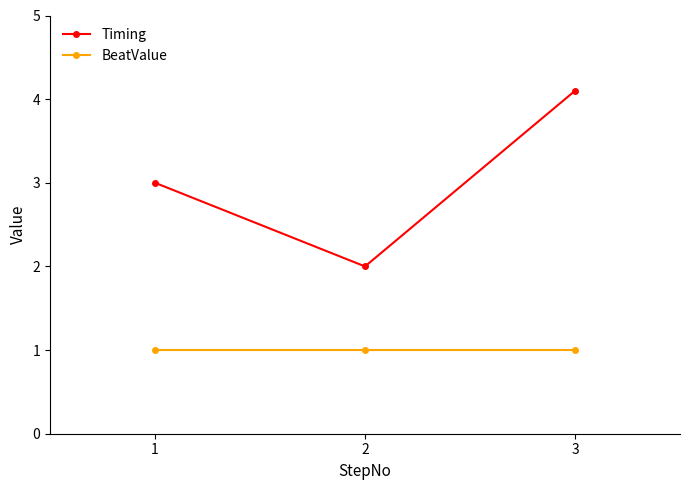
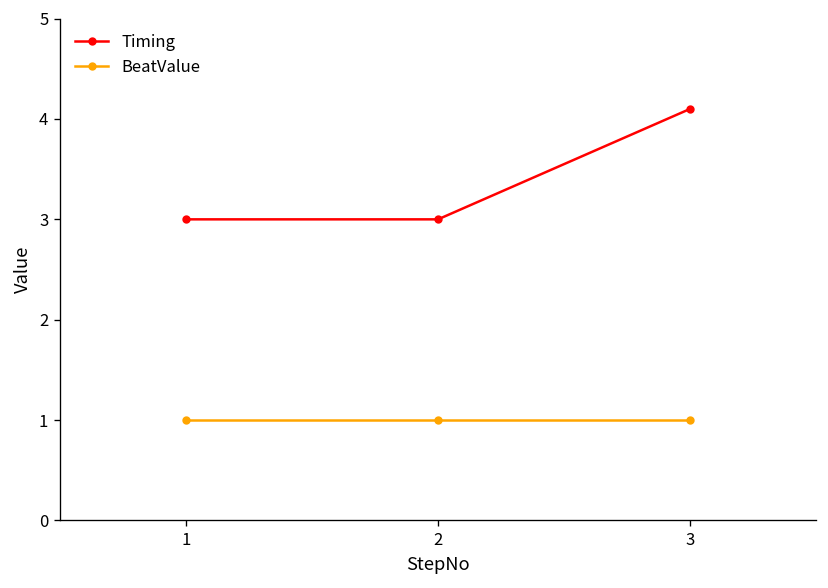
Timing, 2: 2 -> 3
